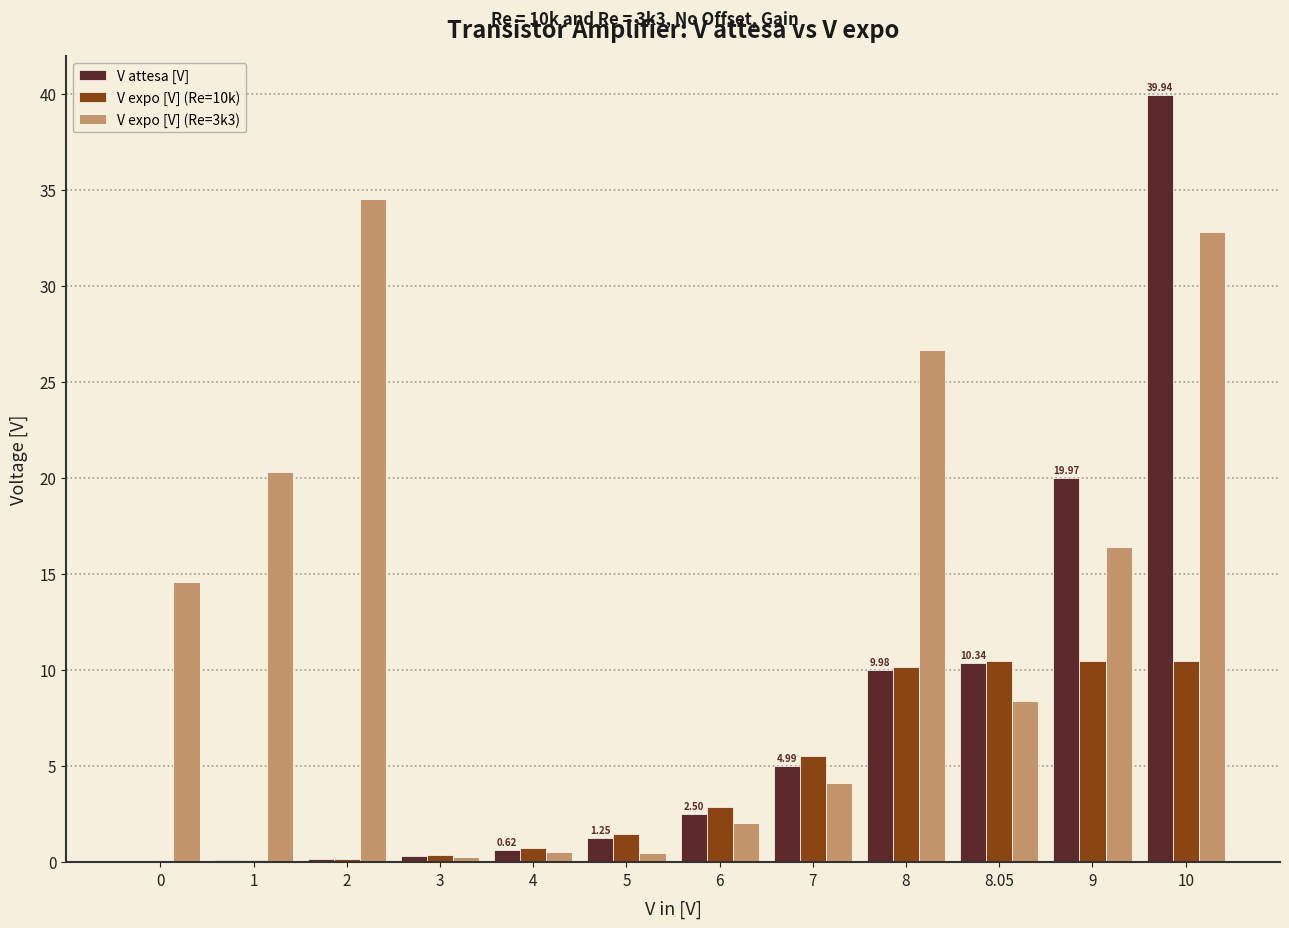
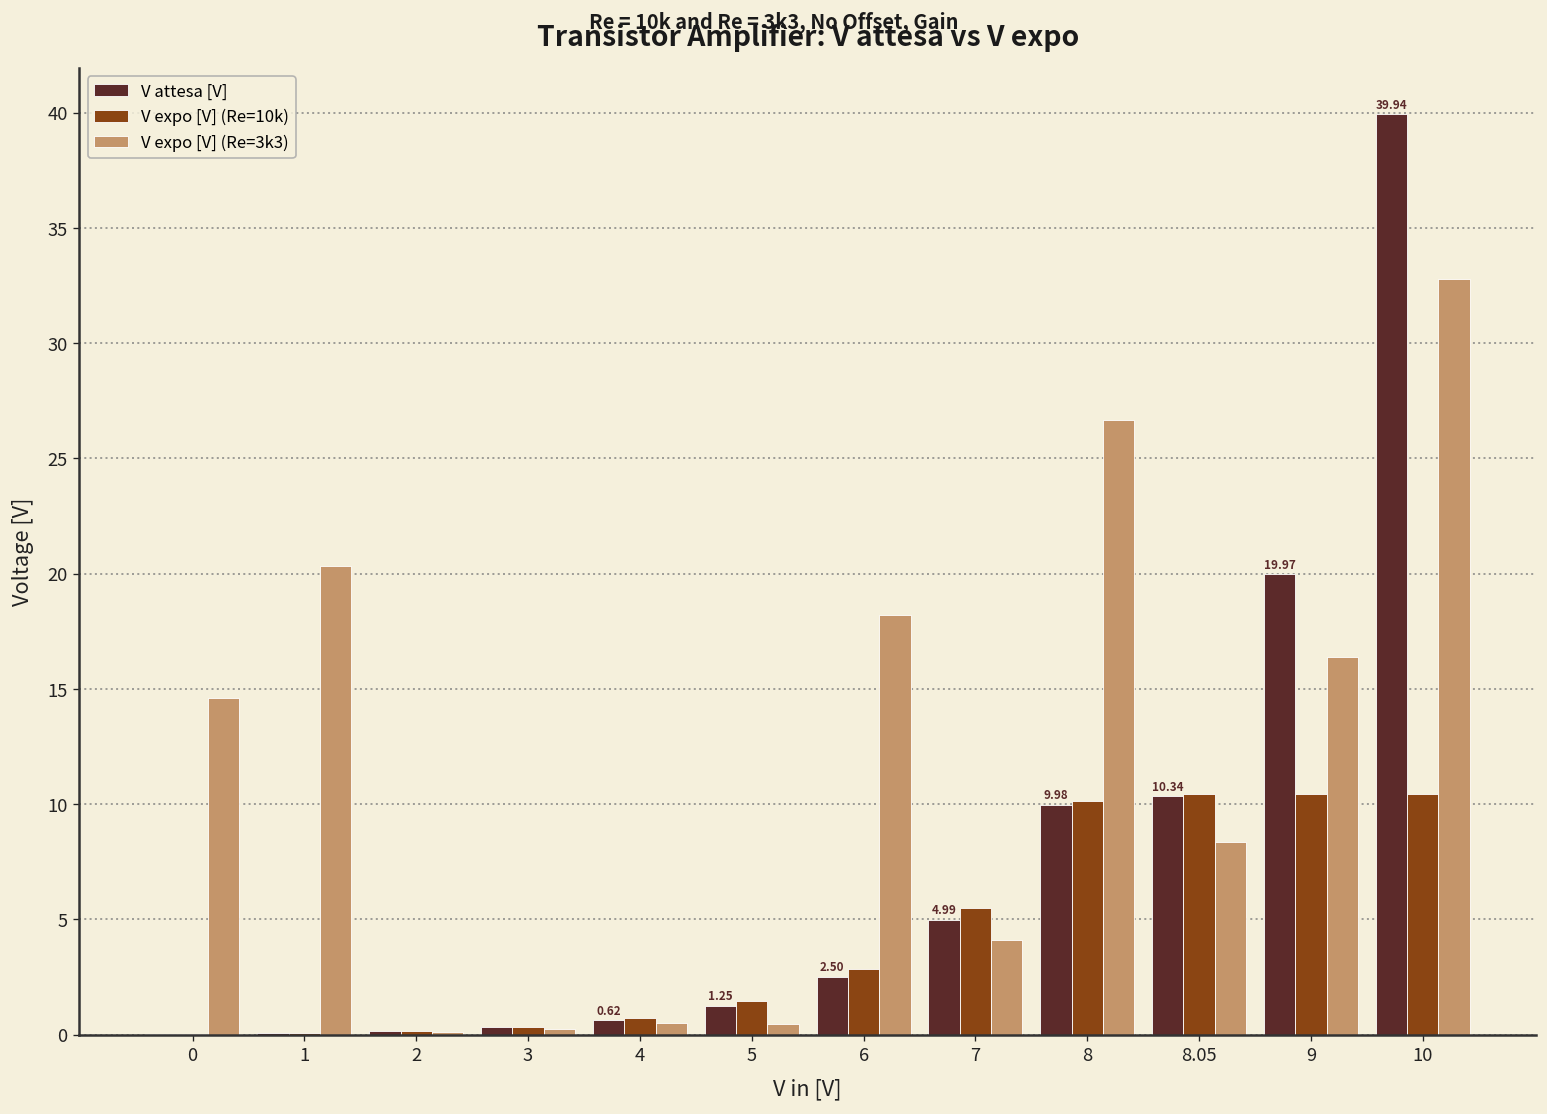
V expo [V] (Re=3k3), 2: 34.5 -> 0.1
V expo [V] (Re=3k3), 6: 2.0 -> 18.2
